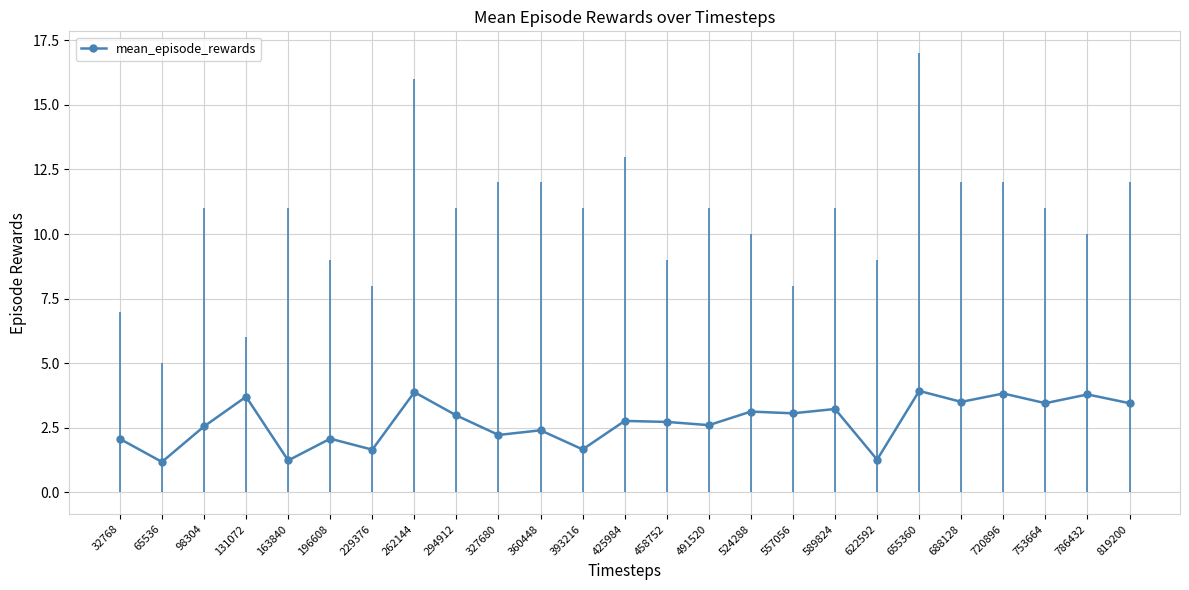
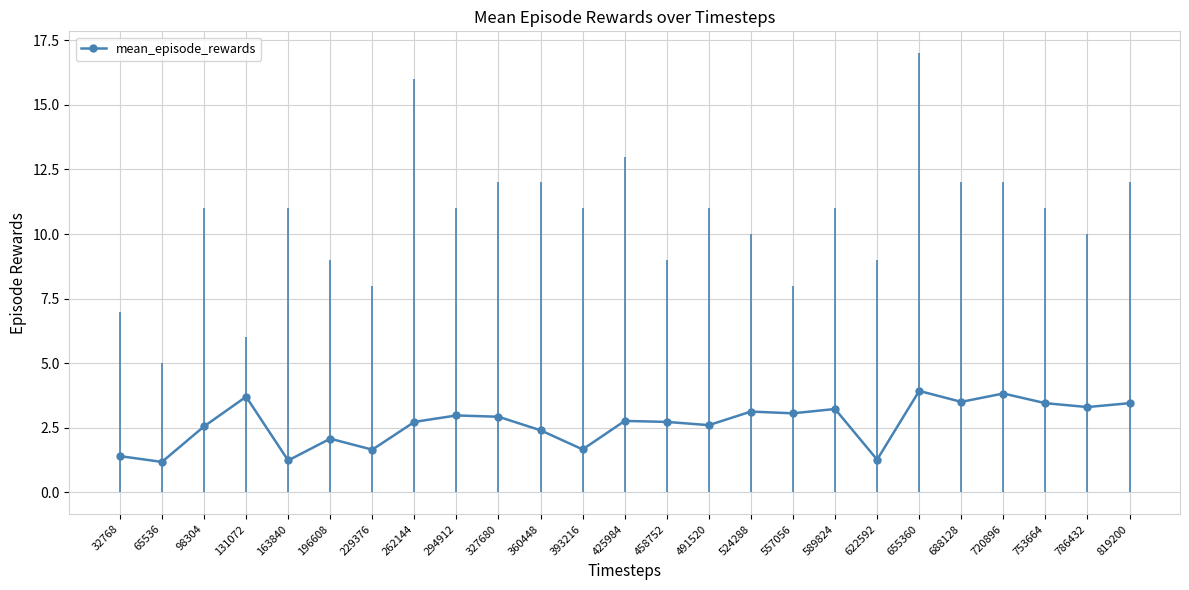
32768: 2.1 -> 1.4
262144: 3.9 -> 2.7
327680: 2.2 -> 2.9
786432: 3.8 -> 3.3
